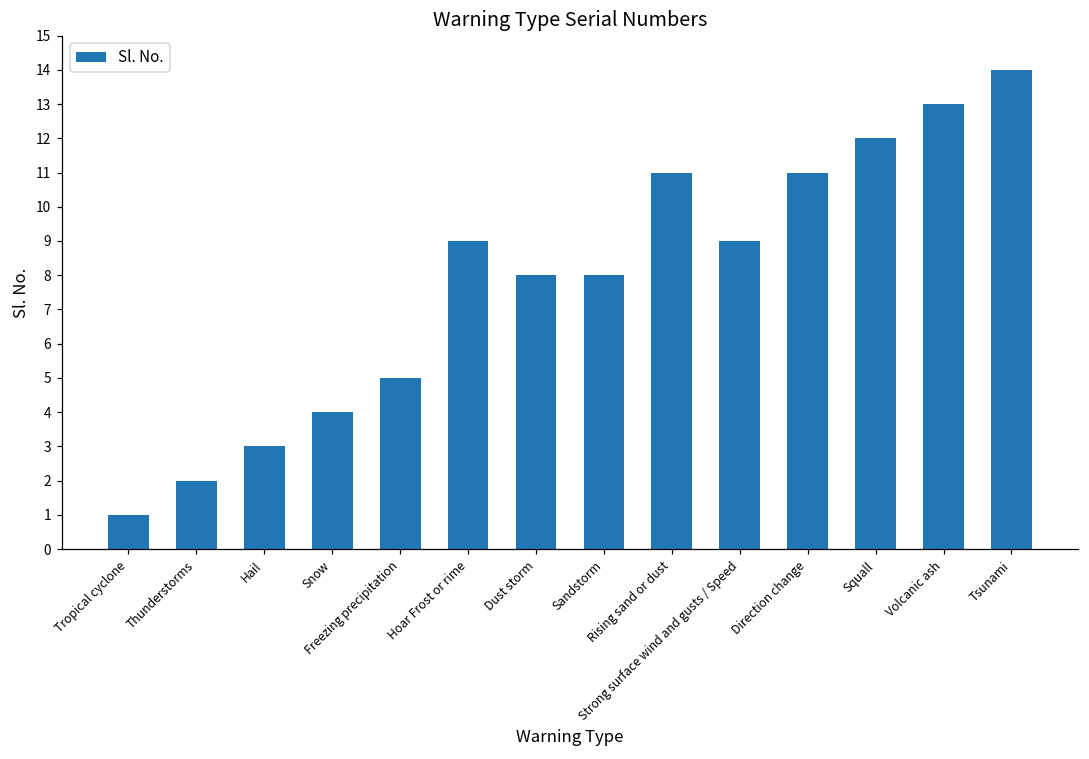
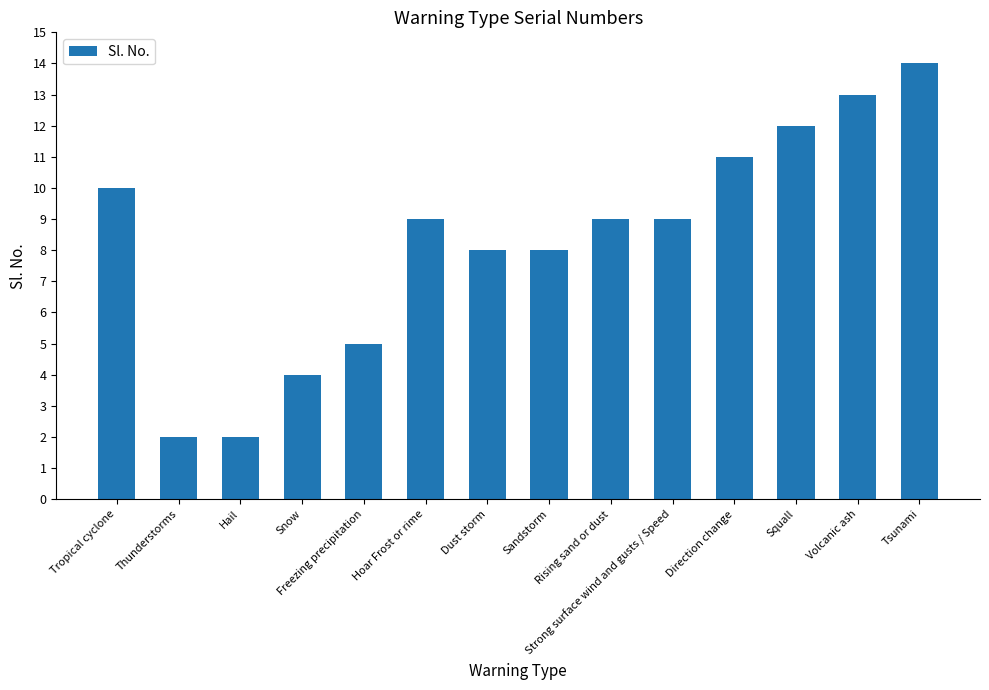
Tropical cyclone: 1 -> 10
Hail: 3 -> 2
Rising sand or dust: 11 -> 9
